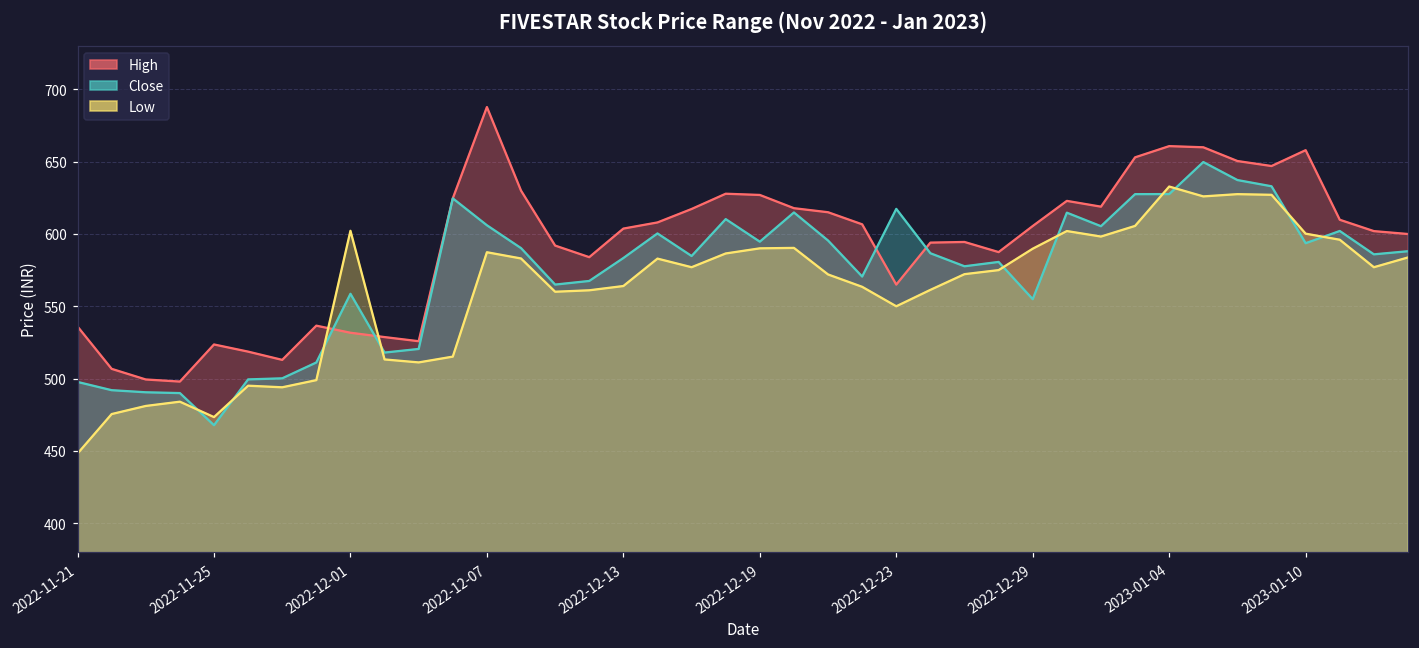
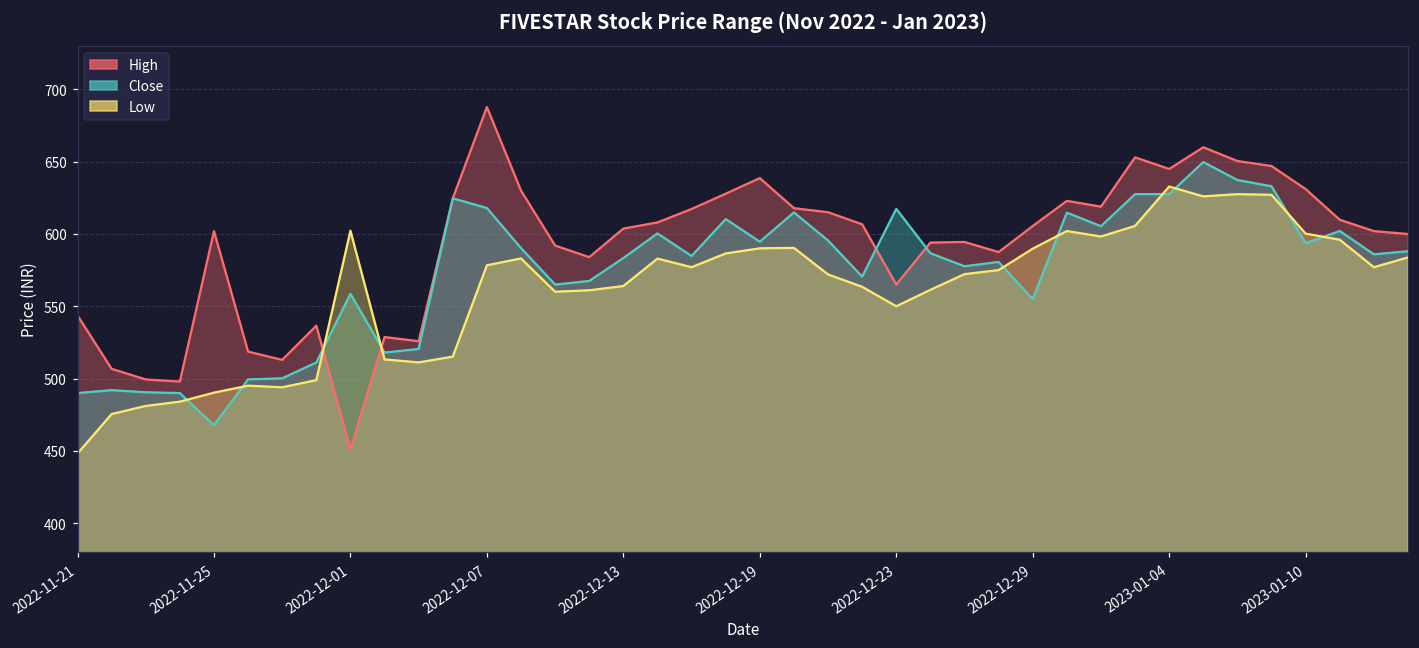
High, 2022-11-21: 536 -> 544
Close, 2022-11-21: 498 -> 490
High, 2022-11-25: 524 -> 602
Low, 2022-11-25: 473 -> 490
High, 2022-12-01: 532 -> 451
Close, 2022-12-07: 606 -> 618
Low, 2022-12-07: 587 -> 578
High, 2022-12-19: 627 -> 639
High, 2023-01-04: 661 -> 645
High, 2023-01-10: 658 -> 631
